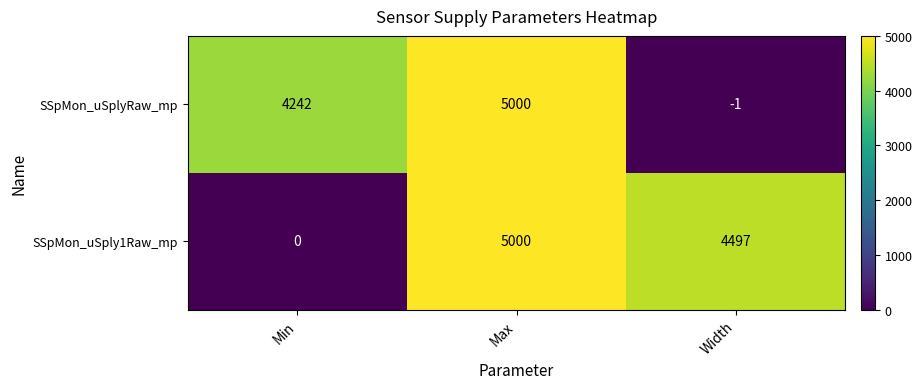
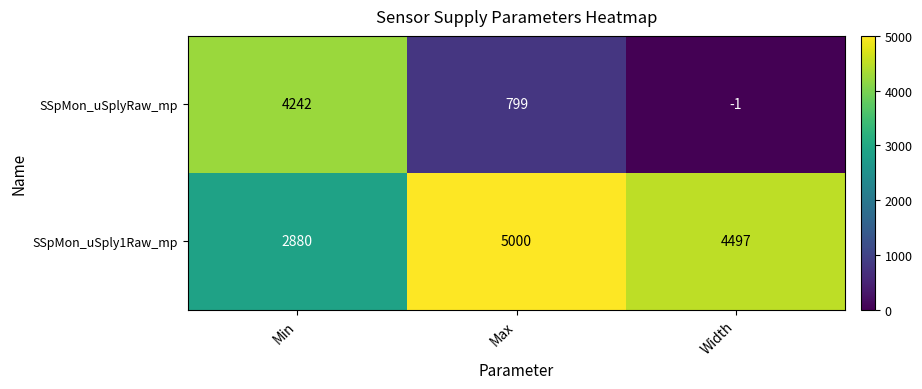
SSpMon_uSplyRaw_mp, Max: 5000 -> 799
SSpMon_uSply1Raw_mp, Min: 0 -> 2880
